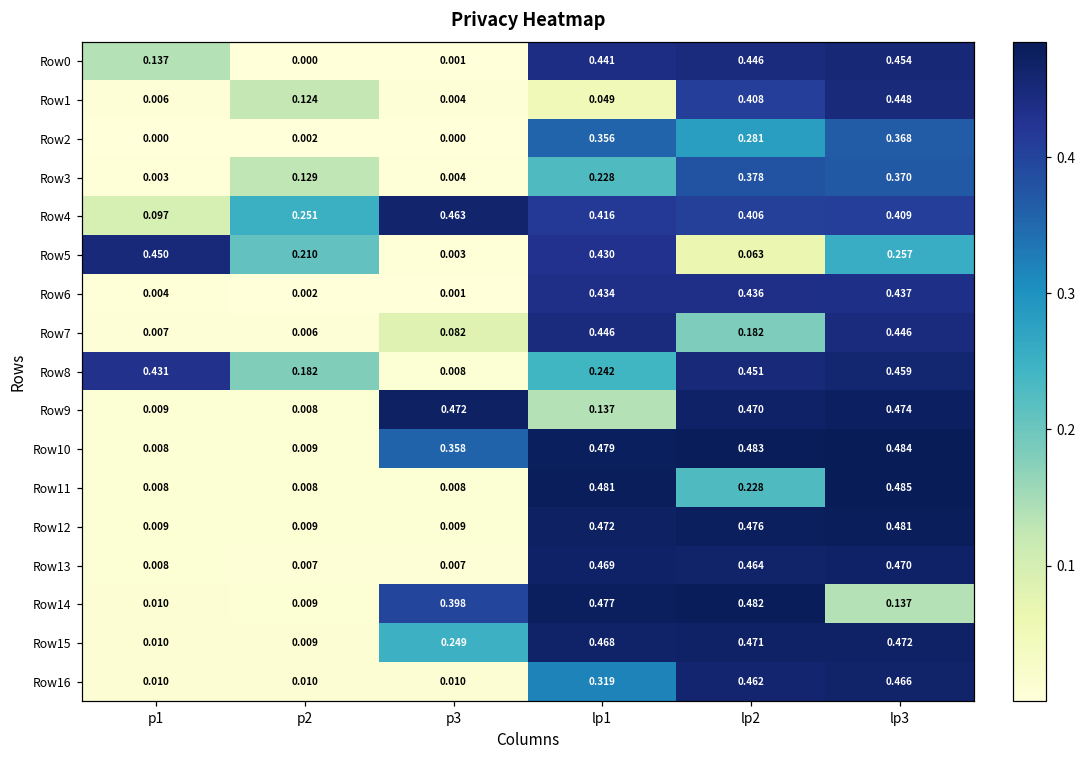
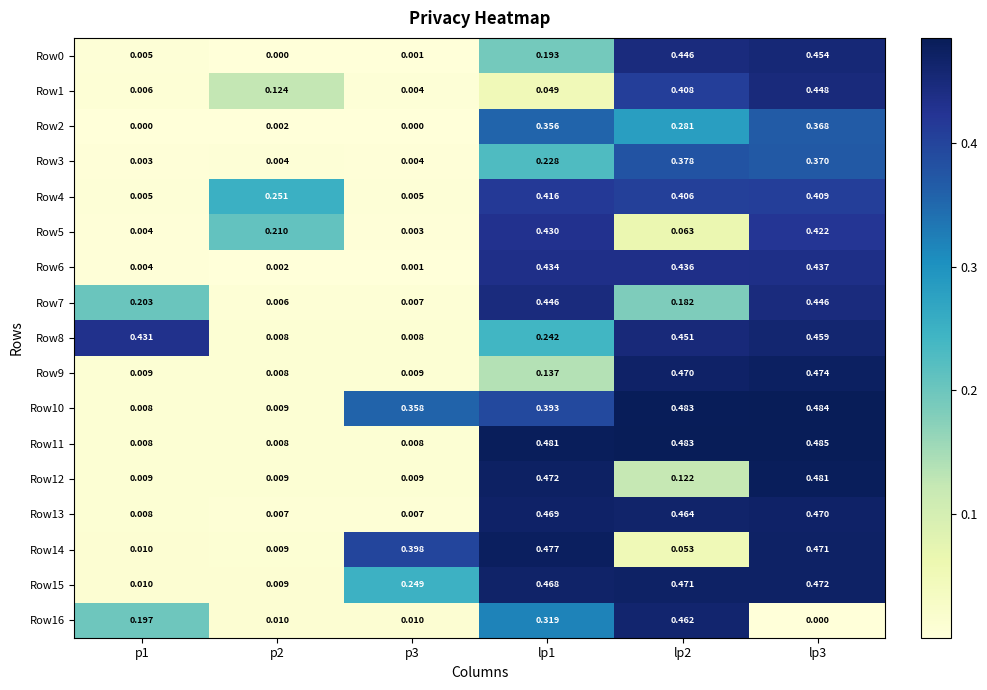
Row0, p1: 0.137 -> 0.005
Row0, lp1: 0.441 -> 0.193
Row3, p2: 0.129 -> 0.004
Row4, p1: 0.097 -> 0.005
Row4, p3: 0.463 -> 0.005
Row5, p1: 0.450 -> 0.004
Row5, lp3: 0.257 -> 0.422
Row7, p1: 0.007 -> 0.203
Row7, p3: 0.082 -> 0.007
Row8, p2: 0.182 -> 0.008
Row9, p3: 0.472 -> 0.009
Row10, lp1: 0.479 -> 0.393
Row11, lp2: 0.228 -> 0.483
Row12, lp2: 0.476 -> 0.122
Row14, lp2: 0.482 -> 0.053
Row14, lp3: 0.137 -> 0.471
Row16, p1: 0.010 -> 0.197
Row16, lp3: 0.466 -> 0.000
